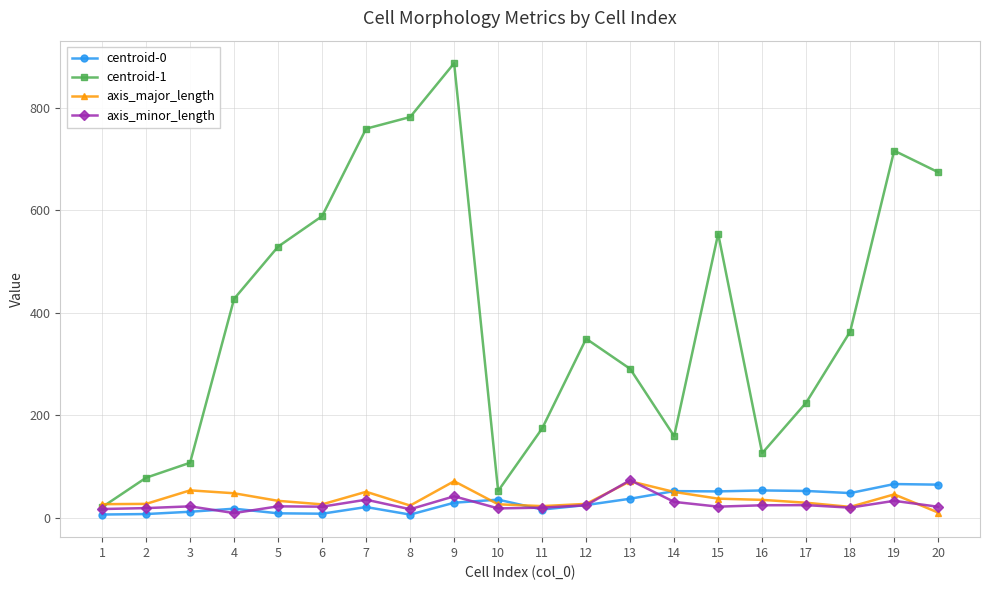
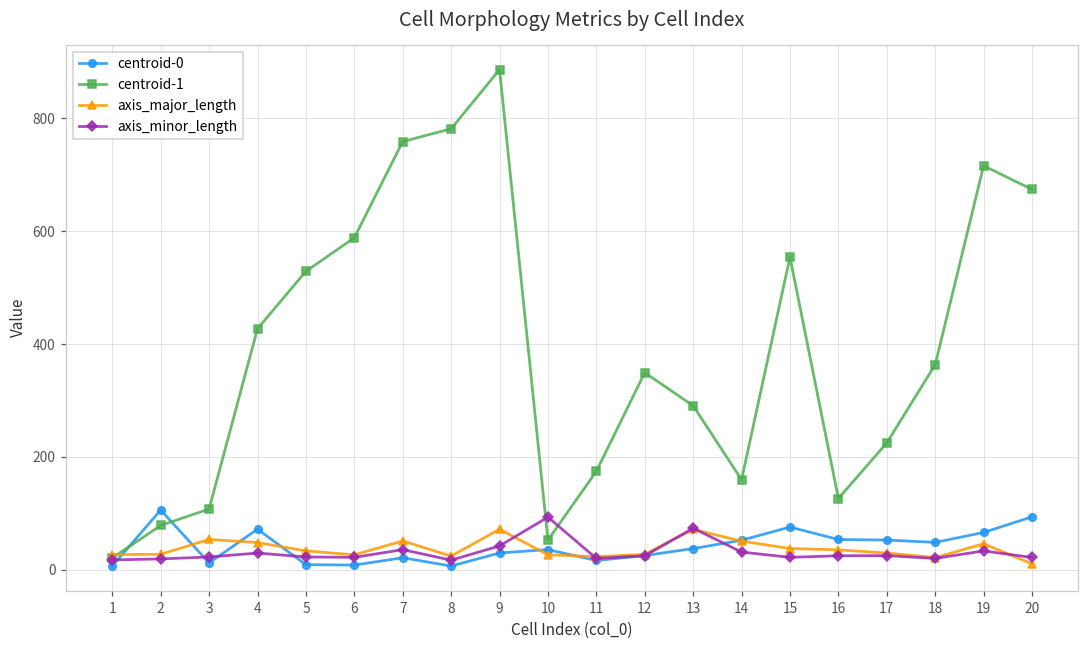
centroid-0, 2: 10 -> 110
centroid-0, 4: 20 -> 70
axis_minor_length, 4: 10 -> 30
axis_minor_length, 10: 20 -> 90
centroid-0, 15: 50 -> 80
centroid-0, 20: 60 -> 90
